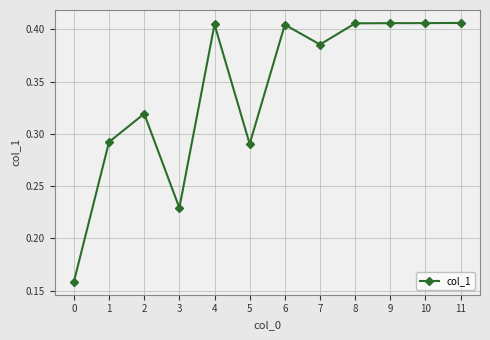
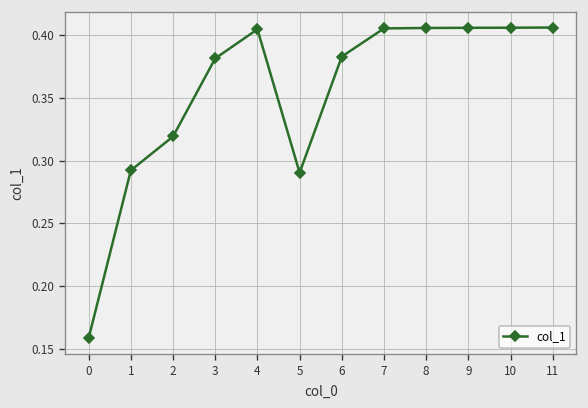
3: 0.229 -> 0.381
6: 0.404 -> 0.383
7: 0.385 -> 0.405
